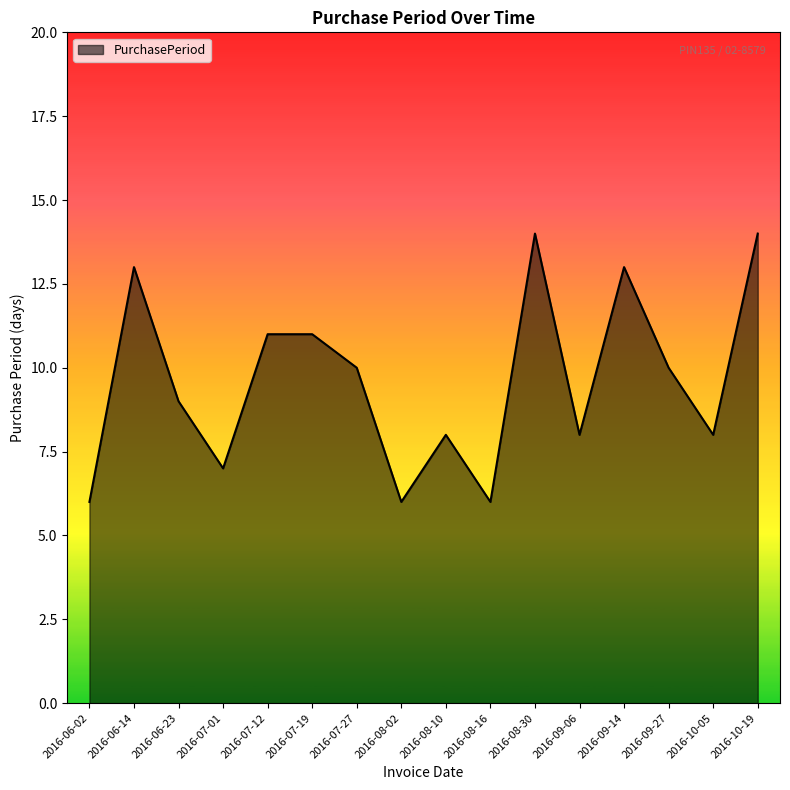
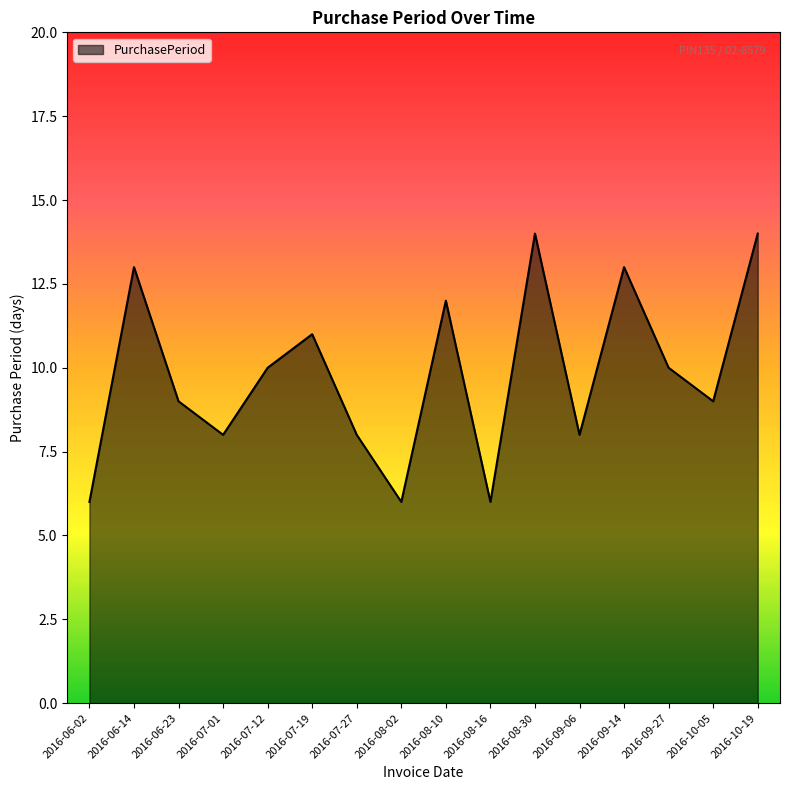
2016-07-01: 7 -> 8
2016-07-12: 11 -> 10
2016-07-27: 10 -> 8
2016-08-10: 8 -> 12
2016-10-05: 8 -> 9
